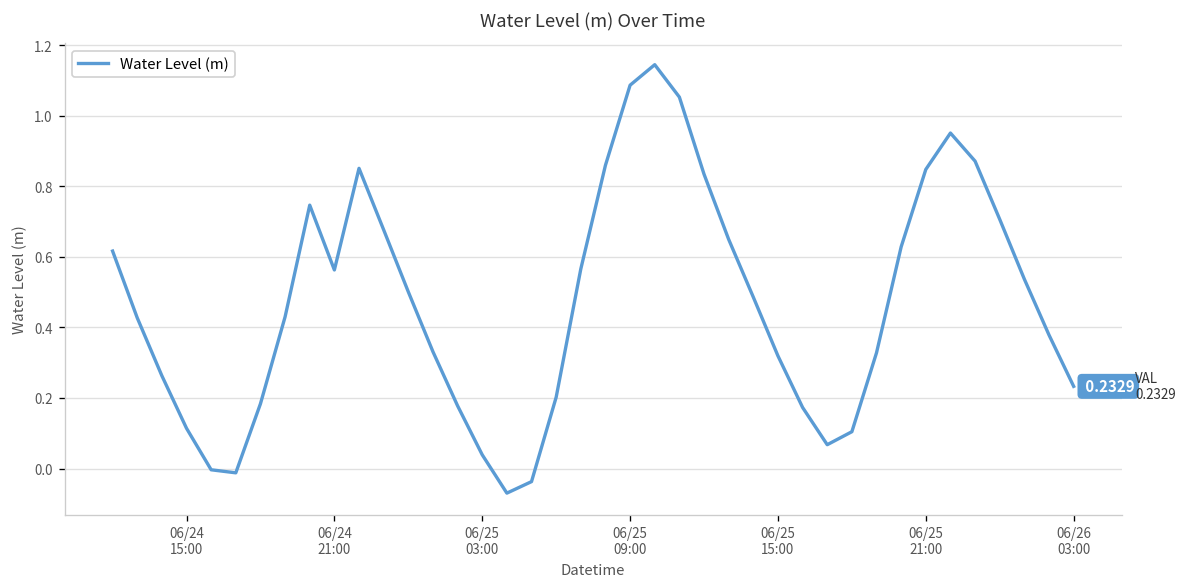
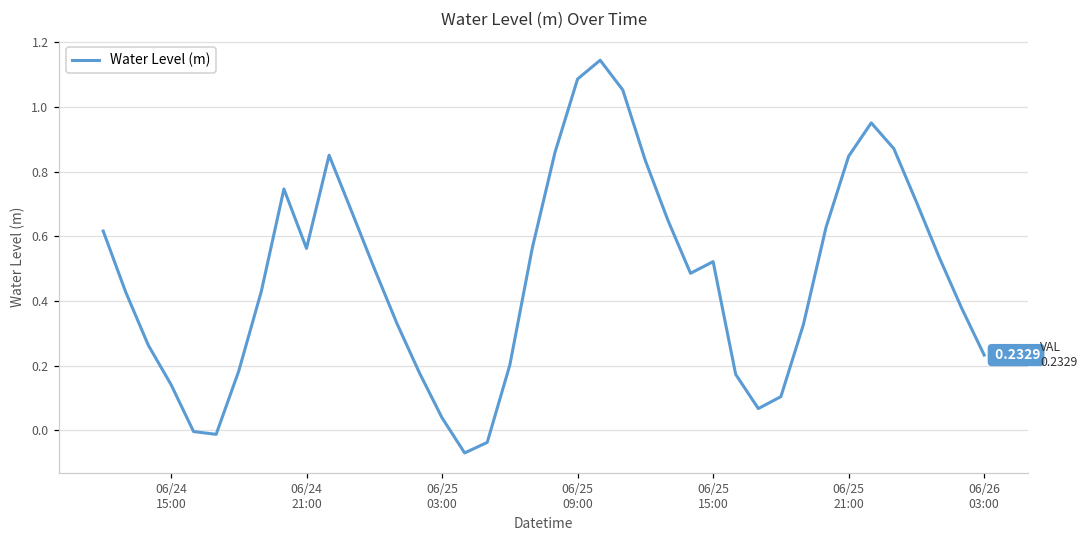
06/24 15:00: 0.11 -> 0.14
06/25 15:00: 0.32 -> 0.52
